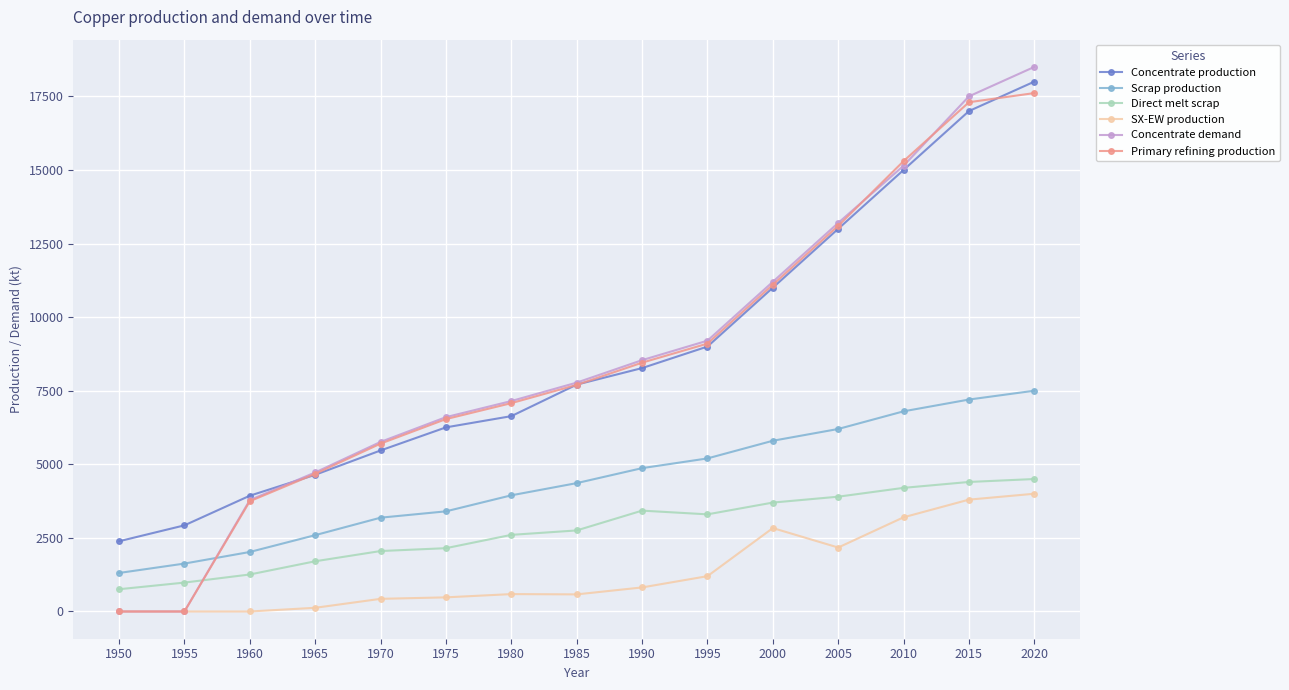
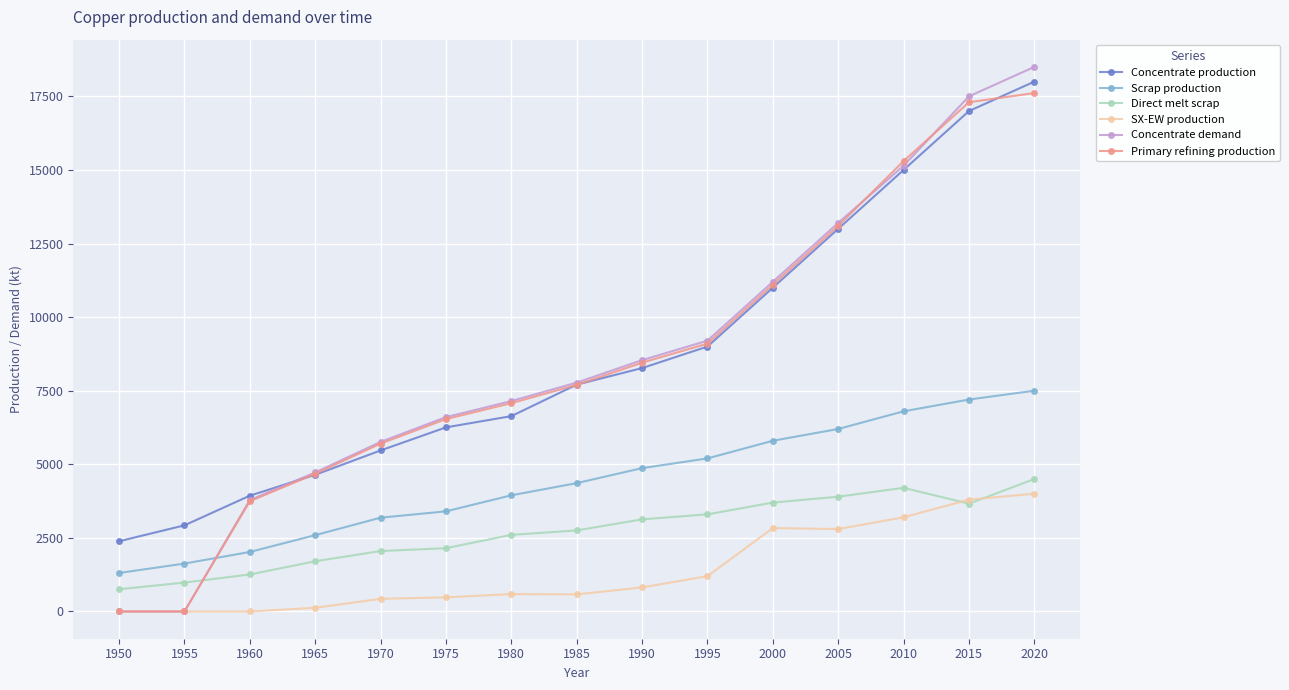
Direct melt scrap, 1990: 3400 -> 3100
SX-EW production, 2005: 2200 -> 2800
Direct melt scrap, 2015: 4400 -> 3700
